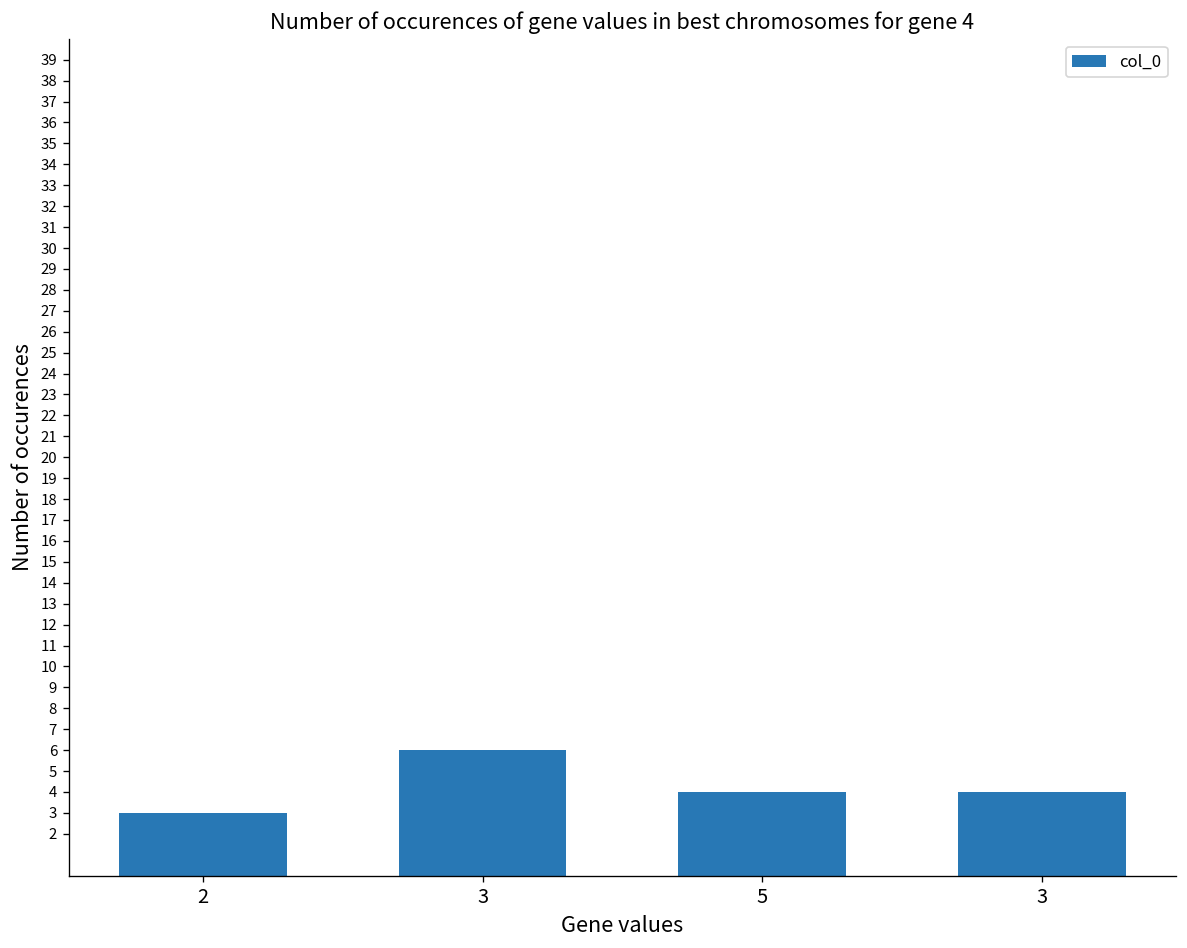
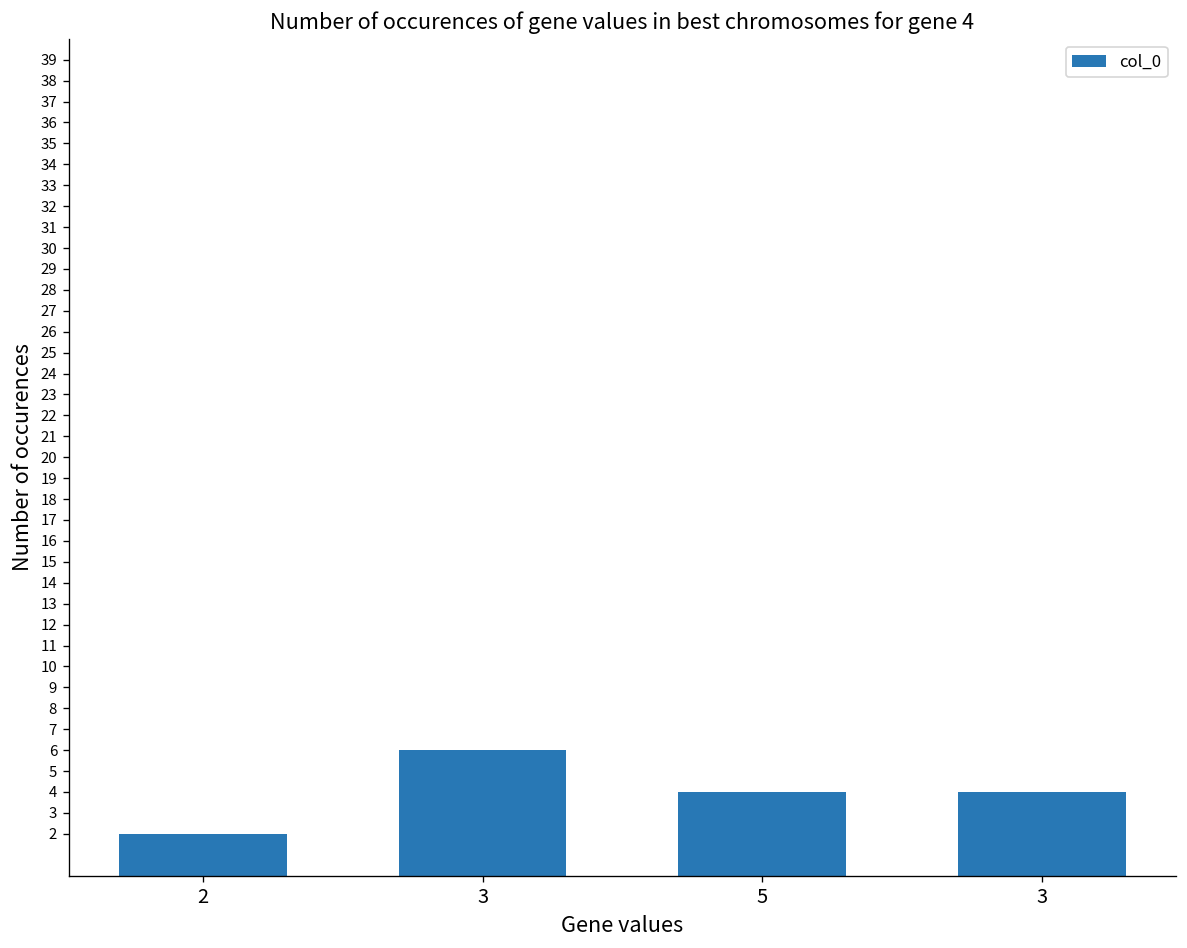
2: 3 -> 2
